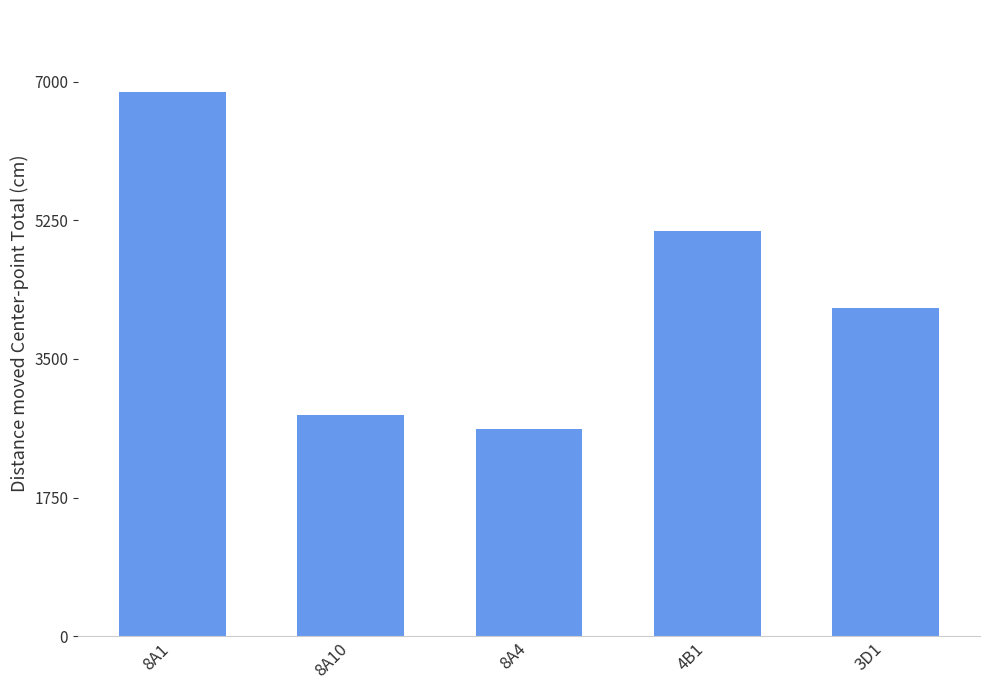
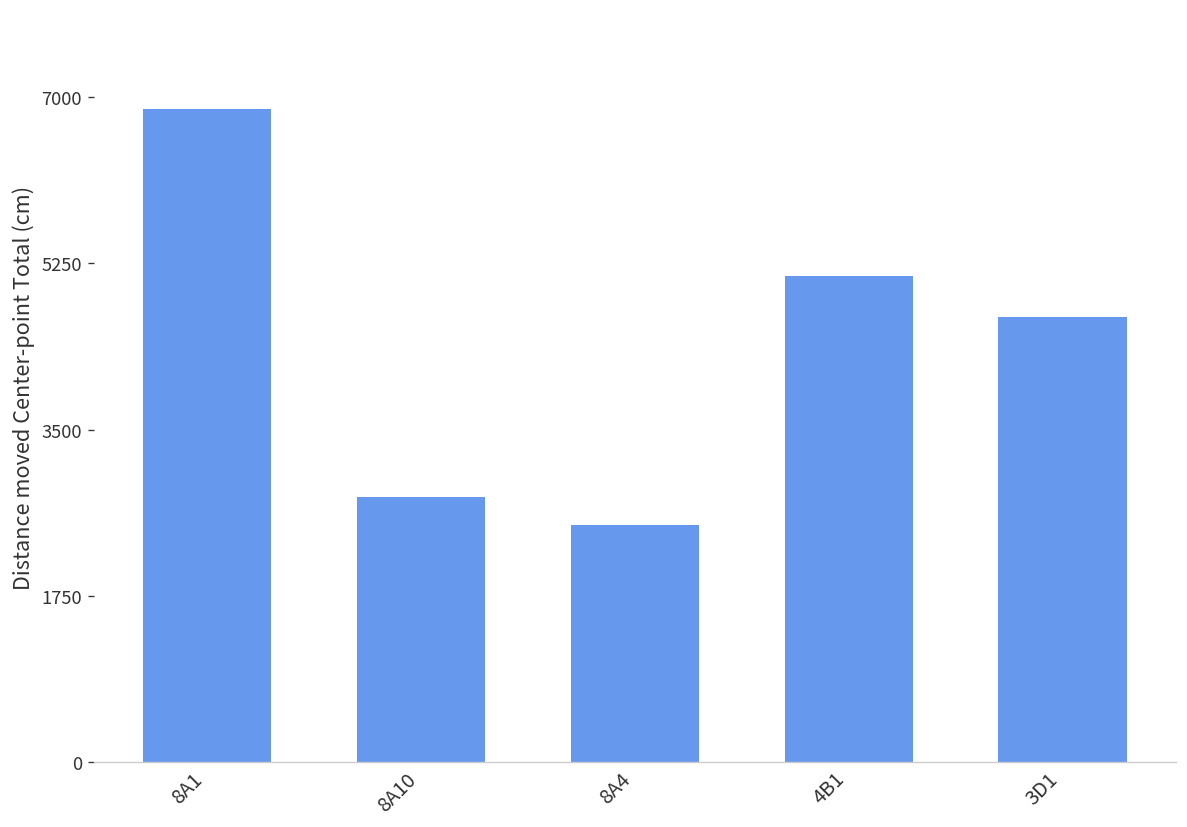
8A4: 2600 -> 2500
3D1: 4100 -> 4700
